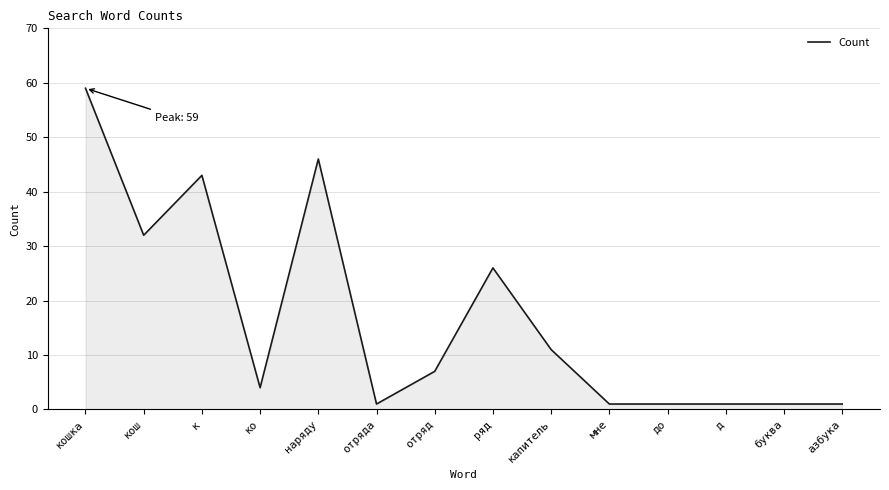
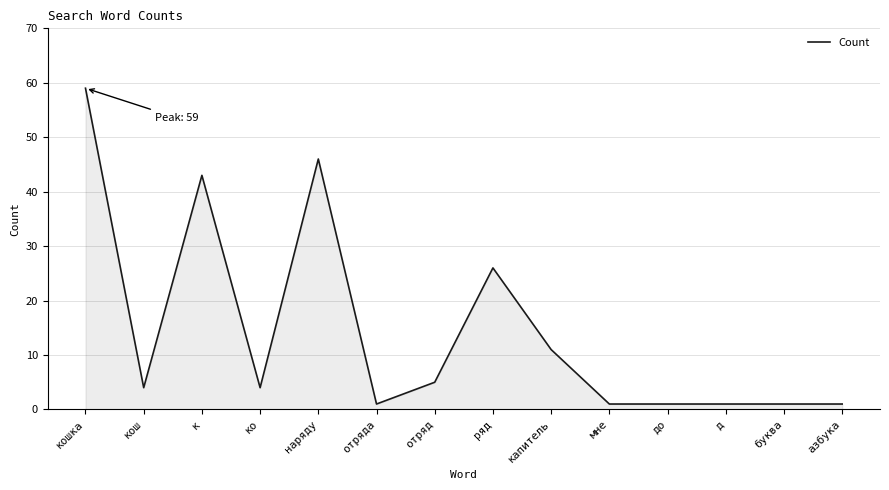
кош: 32 -> 4
отряд: 7 -> 5
